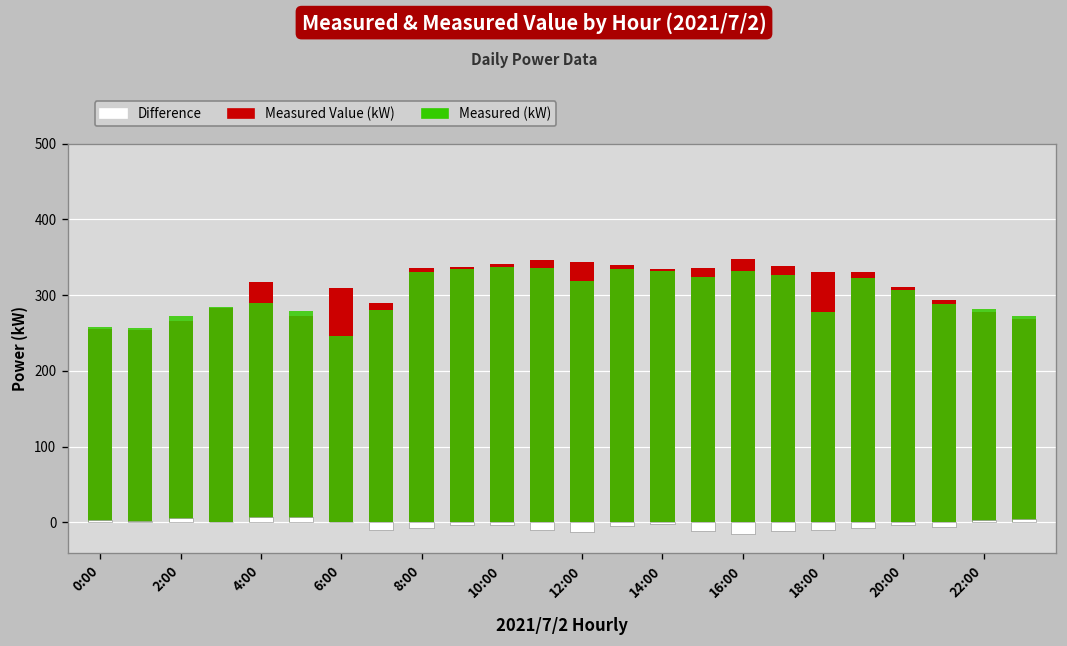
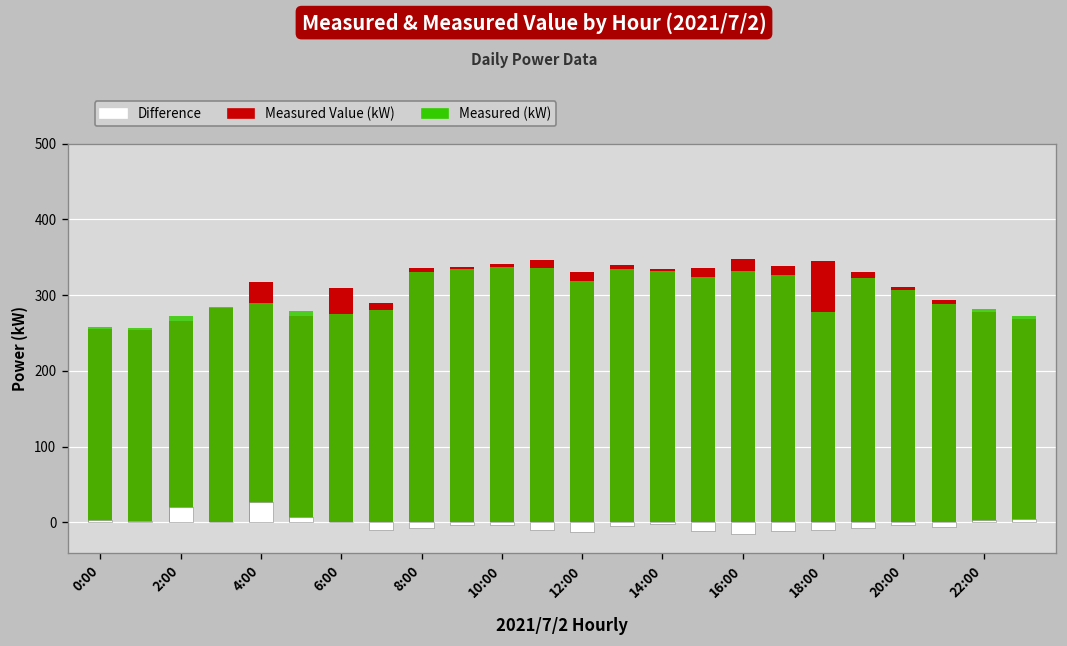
Difference, 2:00: 10 -> 20
Difference, 4:00: 10 -> 30
Measured (kW), 6:00: 250 -> 280
Measured Value (kW), 12:00: 340 -> 330
Measured Value (kW), 18:00: 330 -> 350
